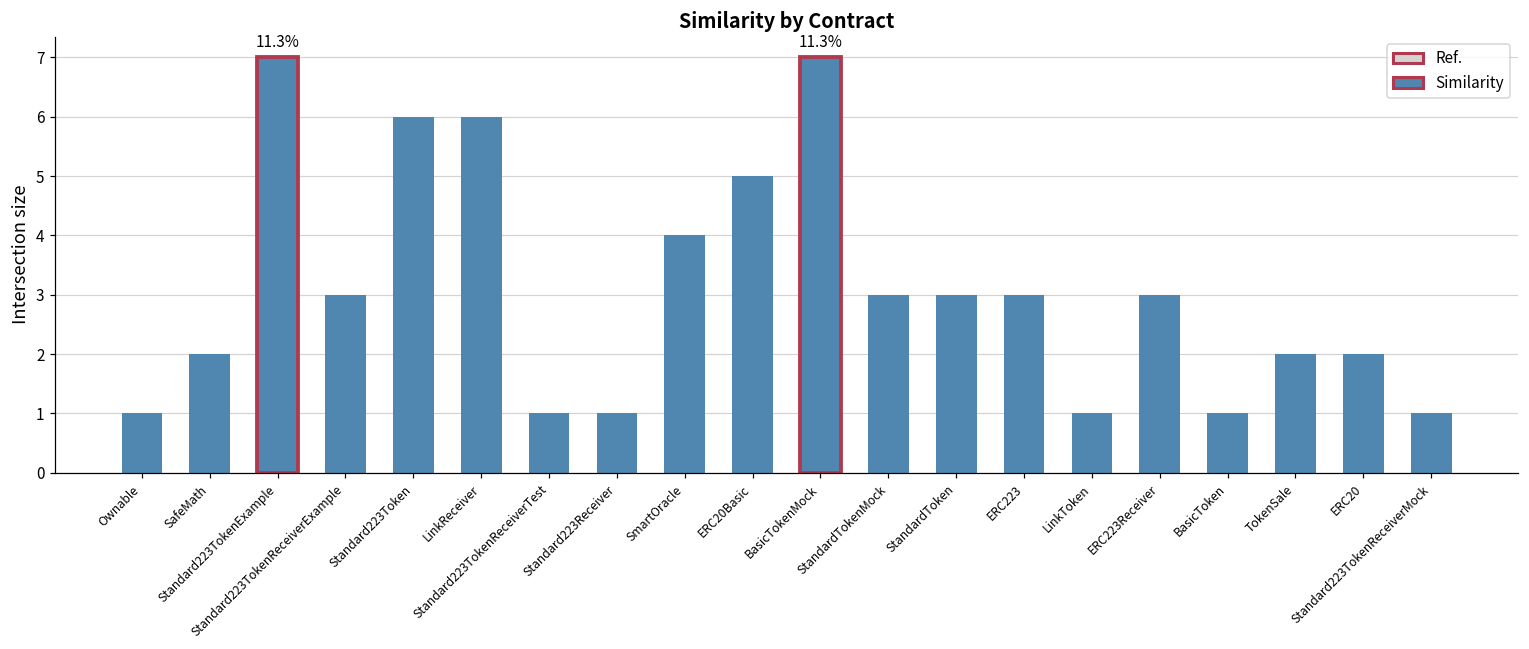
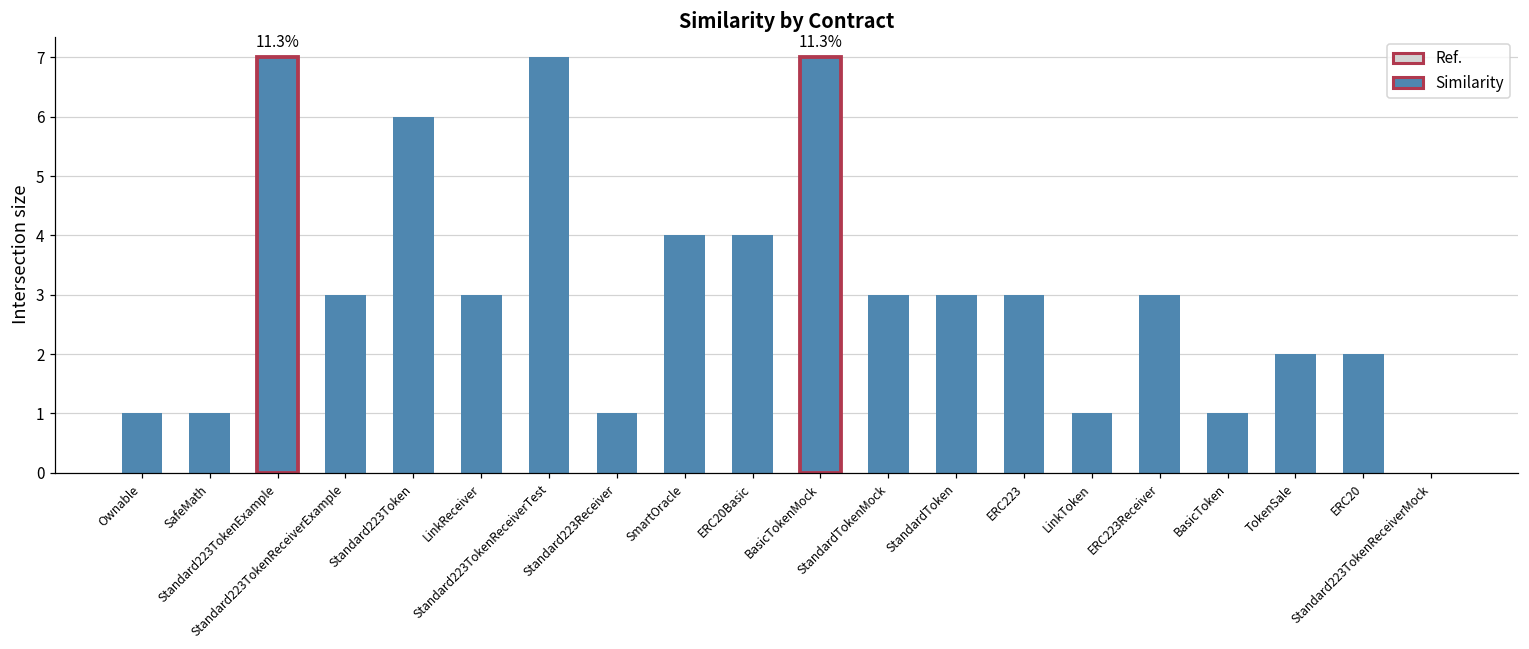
SafeMath: 2 -> 1
LinkReceiver: 6 -> 3
Standard223TokenReceiverTest: 1 -> 7
ERC20Basic: 5 -> 4
Standard223TokenReceiverMock: 1 -> 0
